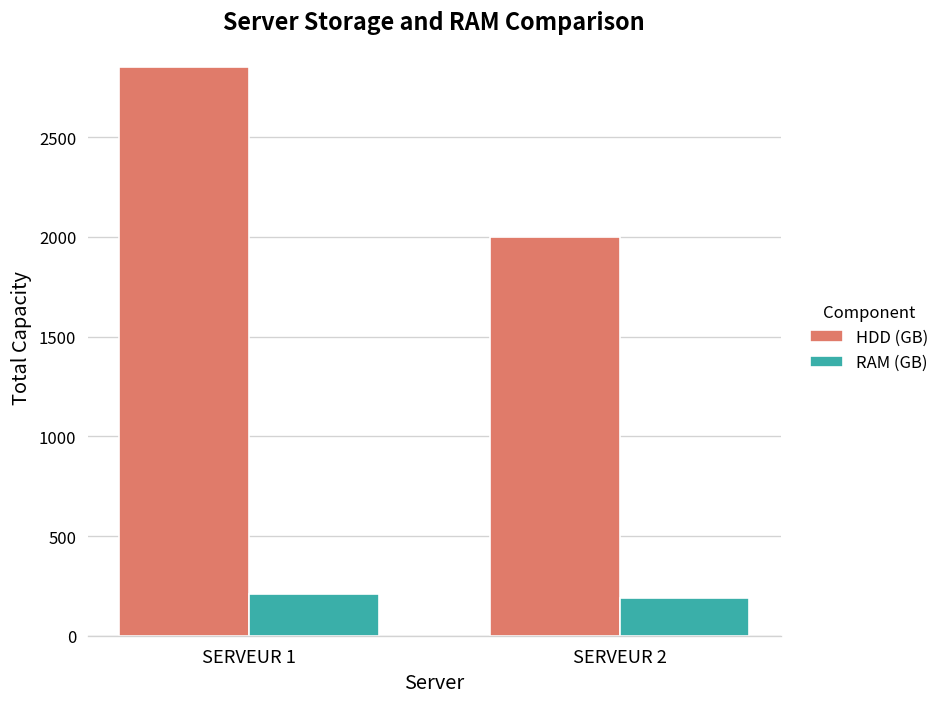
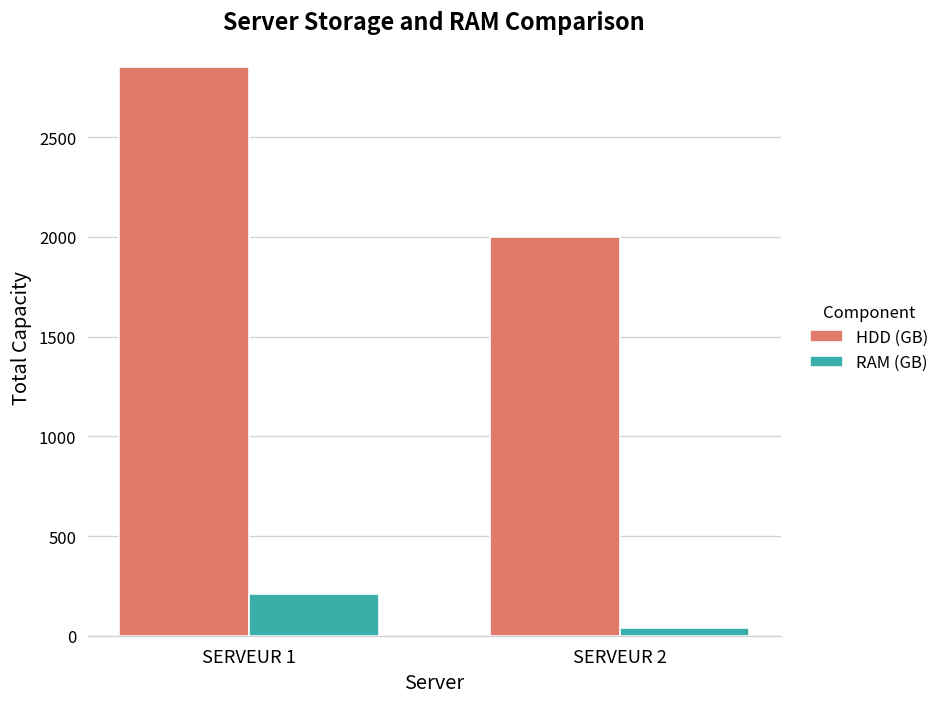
RAM (GB), SERVEUR 2: 190 -> 40
